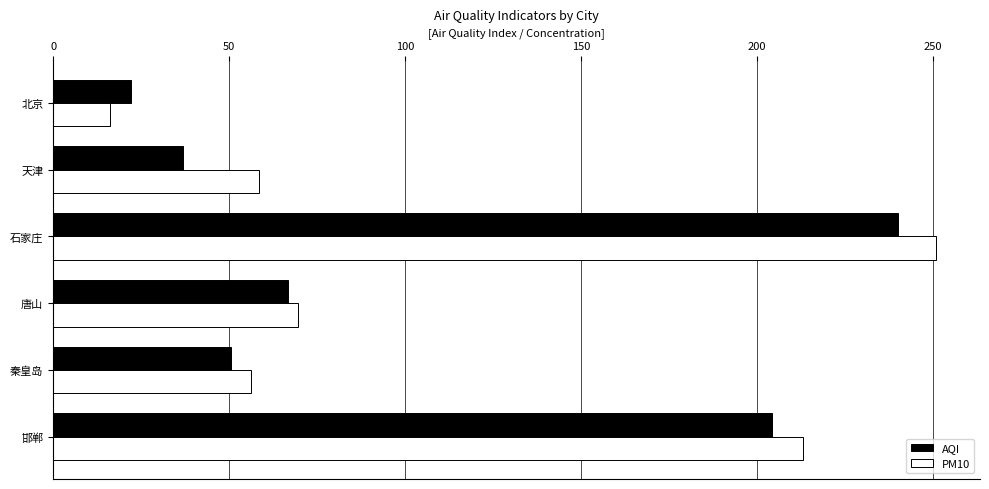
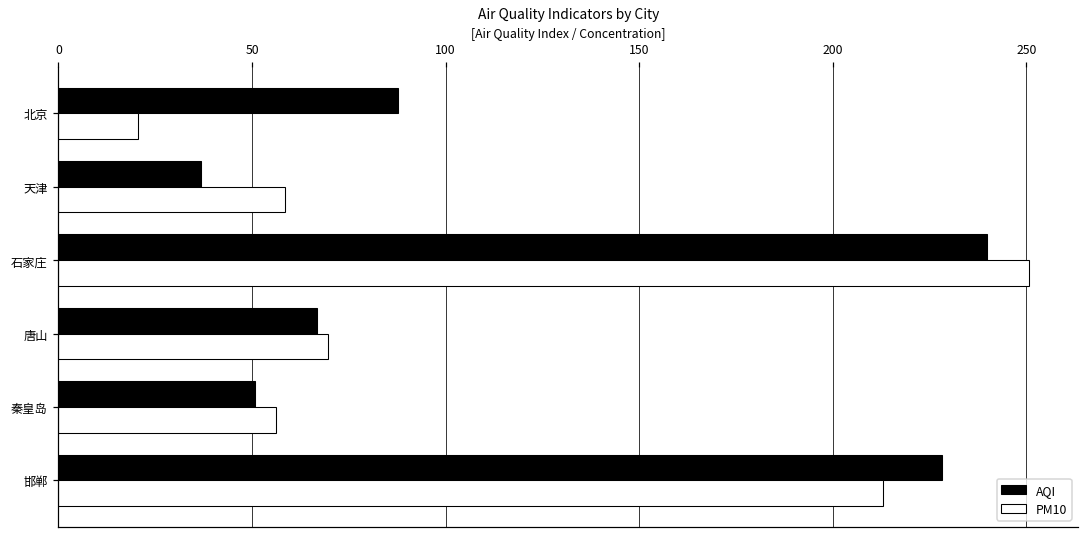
AQI, 北京: 22 -> 88
PM10, 北京: 16 -> 20
AQI, 邯郸: 204 -> 228
